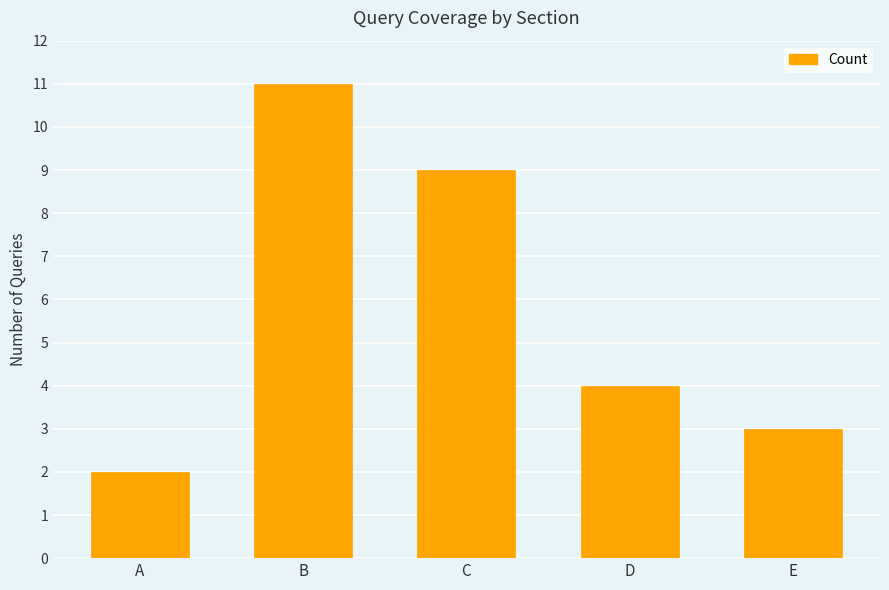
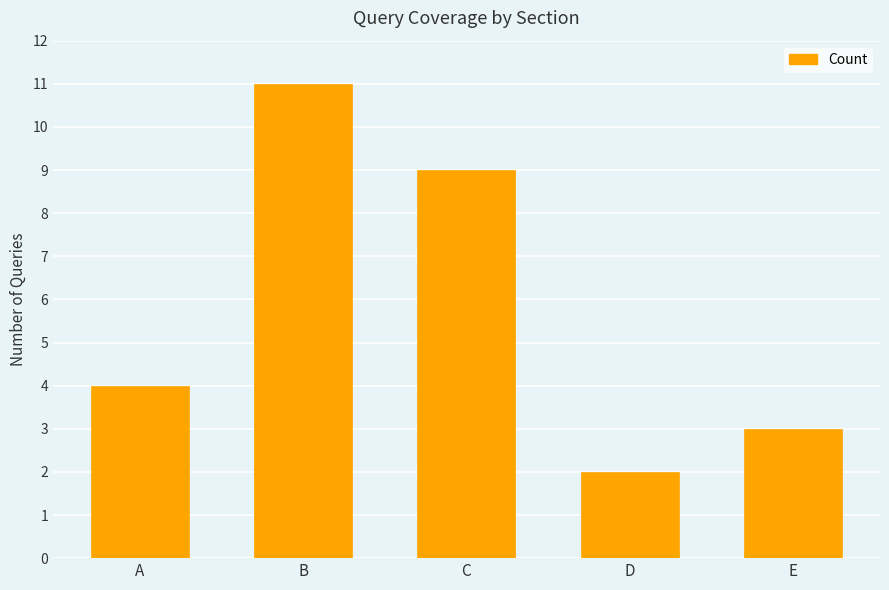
A: 2 -> 4
D: 4 -> 2
